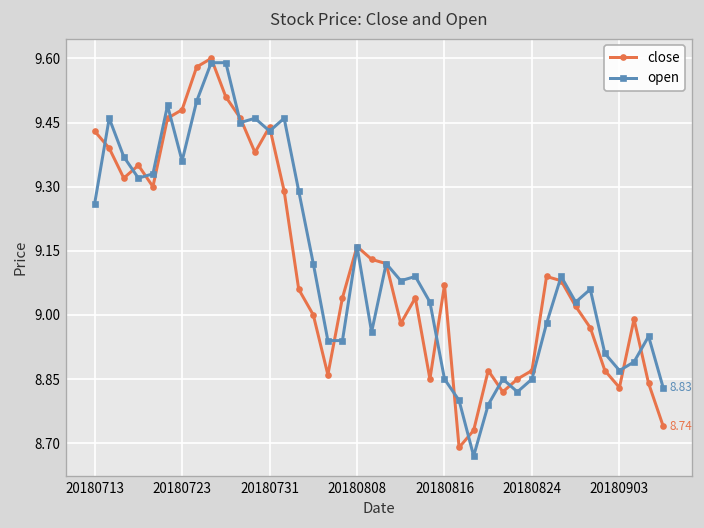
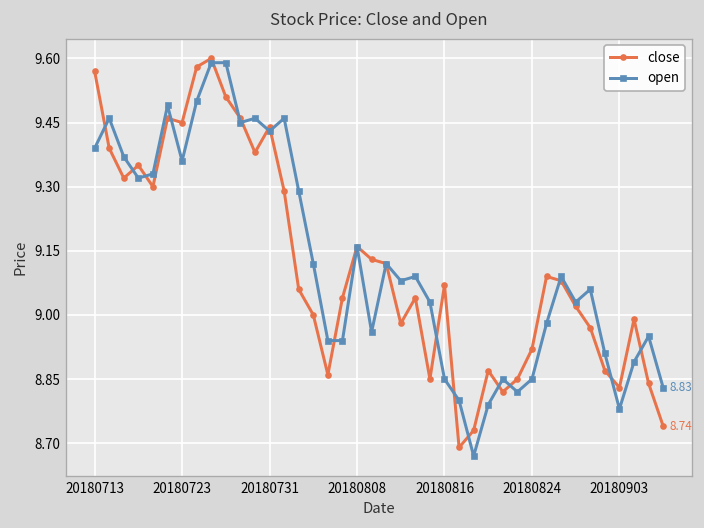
close, 20180713: 9.43 -> 9.57
open, 20180713: 9.26 -> 9.39
close, 20180723: 9.48 -> 9.45
close, 20180824: 8.87 -> 8.92
open, 20180903: 8.87 -> 8.78
